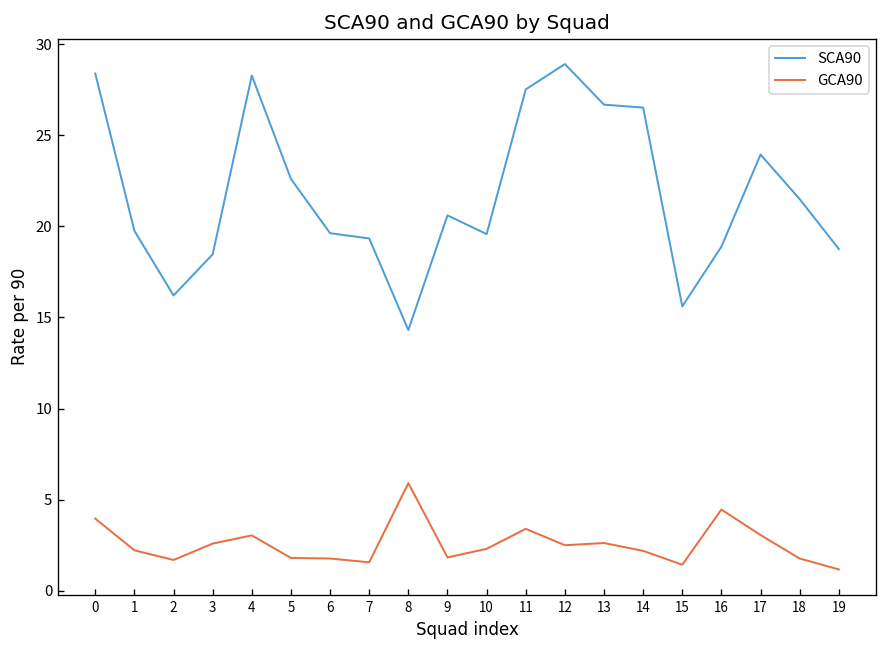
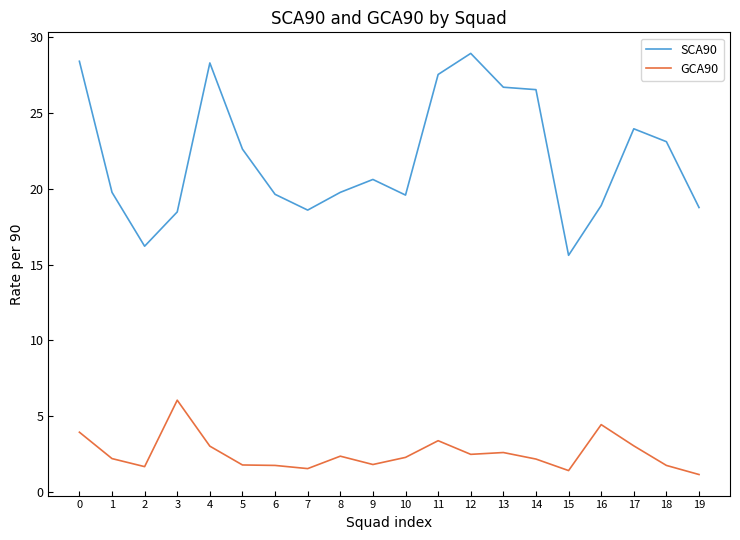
GCA90, 3: 2.6 -> 6.1
SCA90, 7: 19.3 -> 18.6
SCA90, 8: 14.3 -> 19.8
GCA90, 8: 5.9 -> 2.4
SCA90, 18: 21.5 -> 23.1
